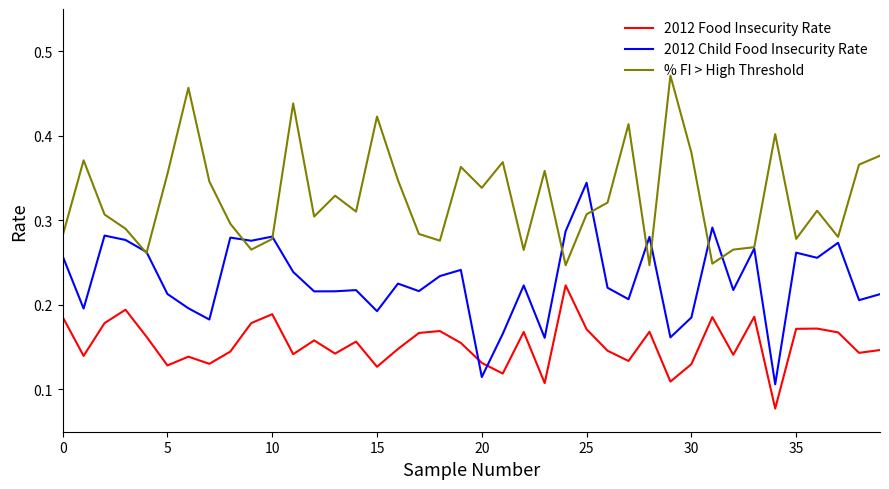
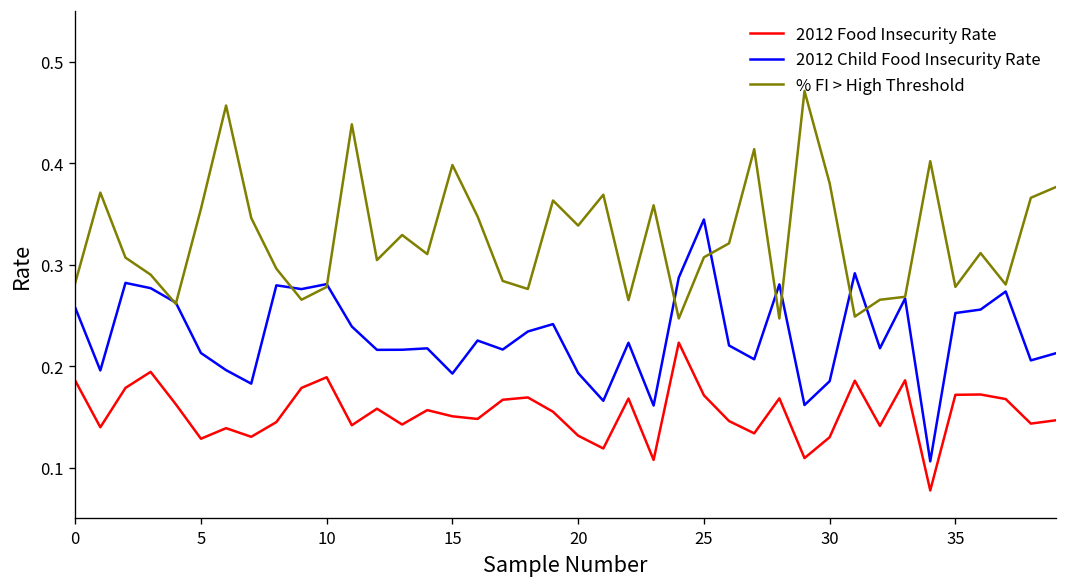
2012 Food Insecurity Rate, 15: 0.13 -> 0.15
% FI > High Threshold, 15: 0.42 -> 0.40
2012 Child Food Insecurity Rate, 20: 0.11 -> 0.19
2012 Child Food Insecurity Rate, 35: 0.26 -> 0.25
